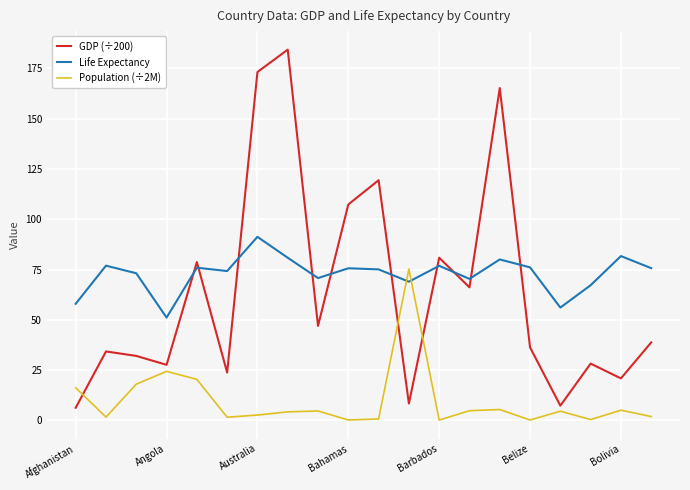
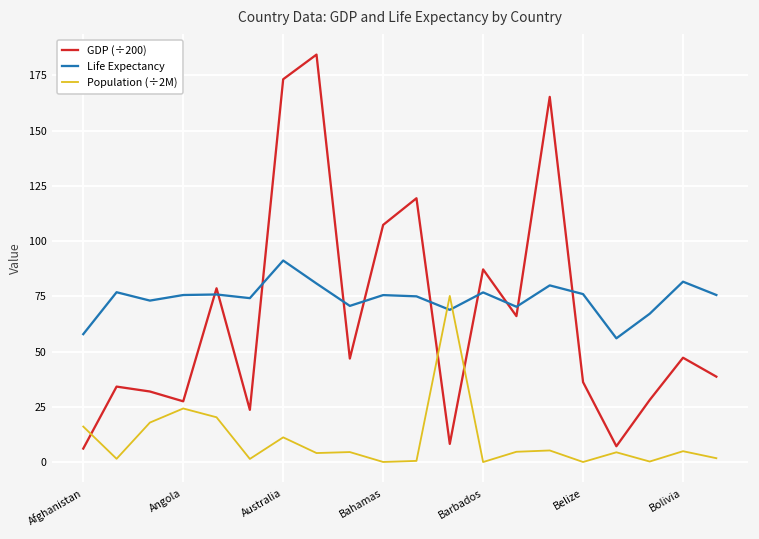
Life Expectancy, Angola: 51 -> 76
Population (÷2M), Australia: 3 -> 11
GDP (÷200), Barbados: 81 -> 87
GDP (÷200), Bolivia: 21 -> 47
